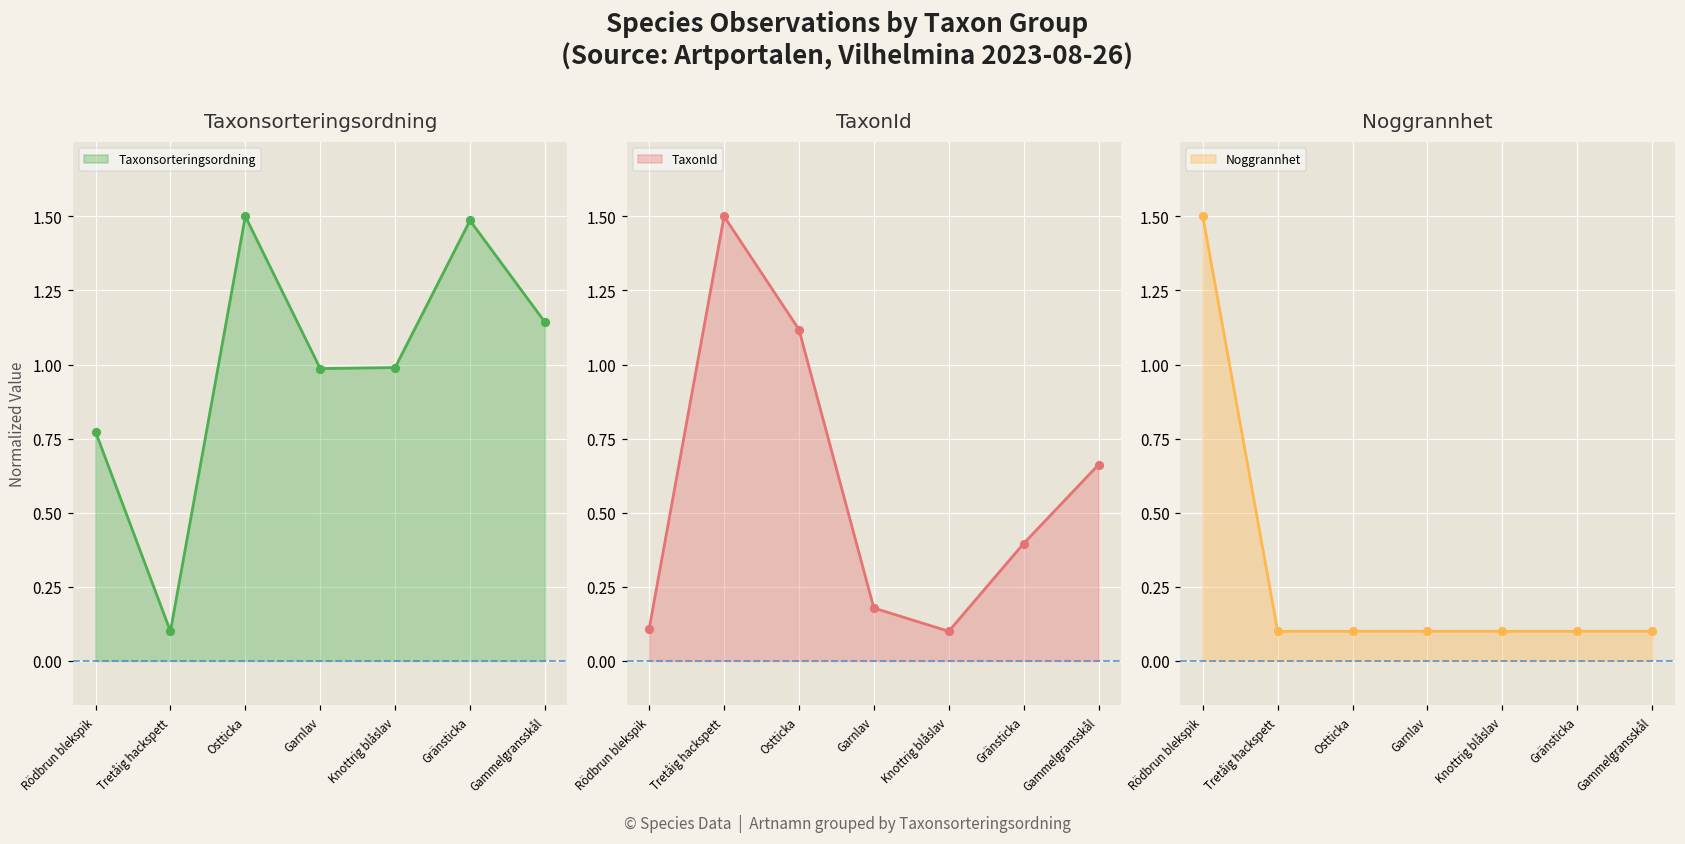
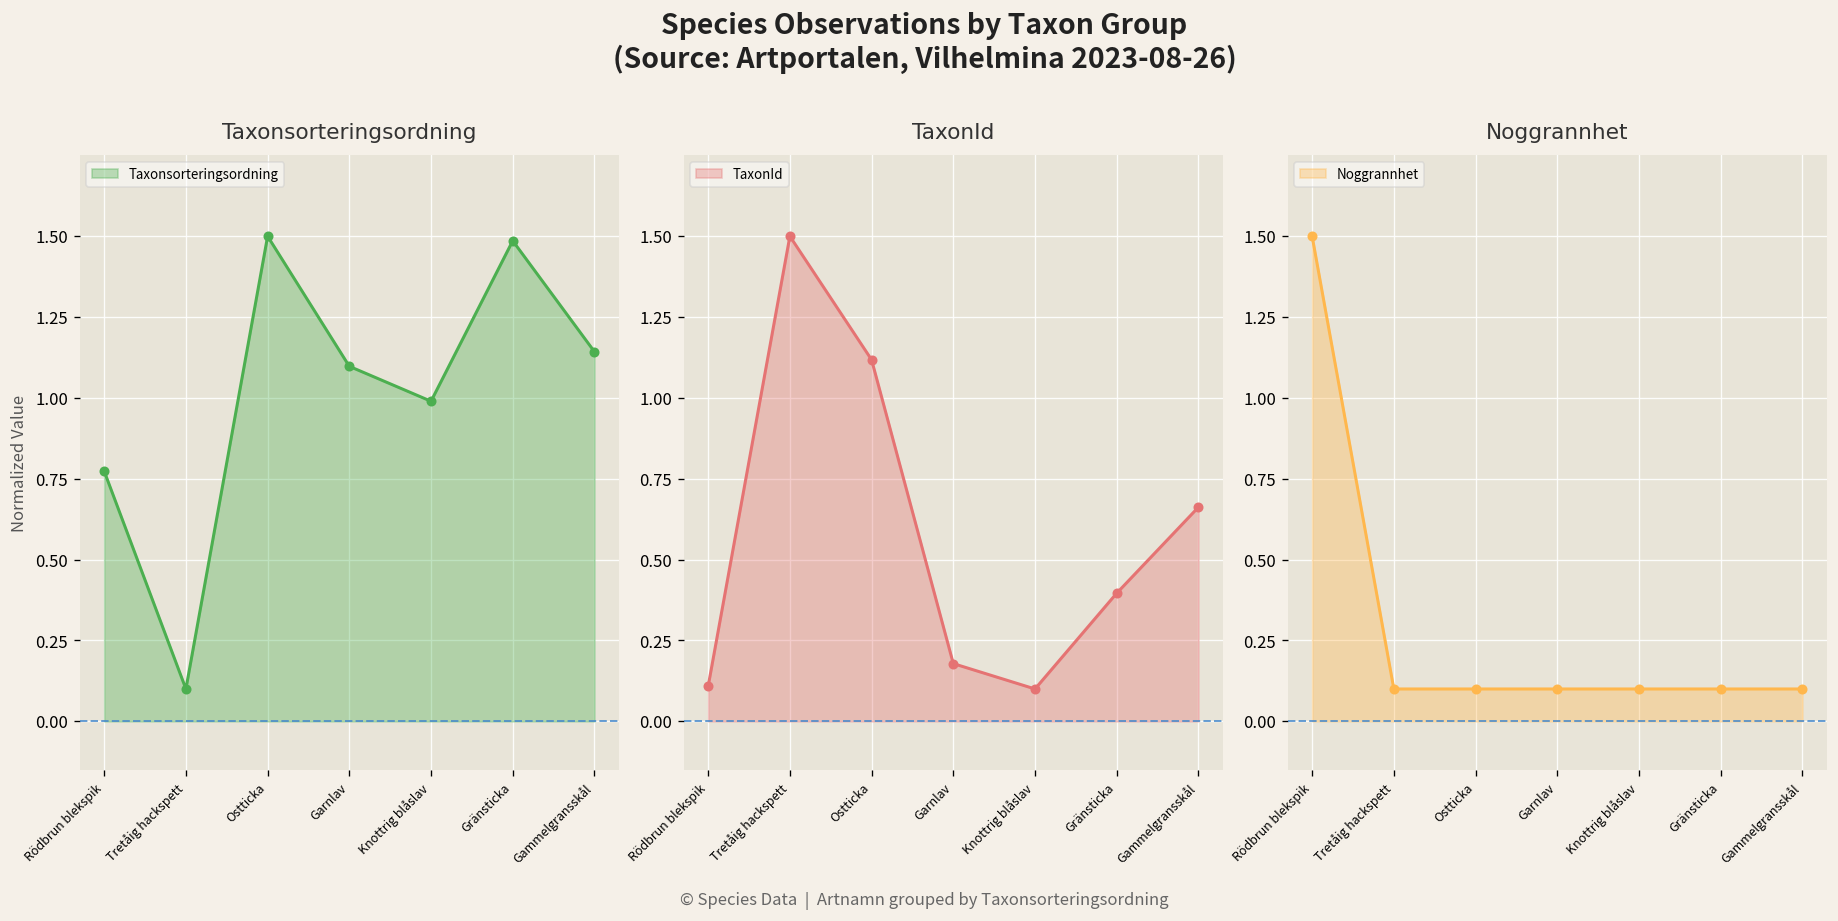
Taxonsorteringsordning, Garnlav: 0.99 -> 1.10
